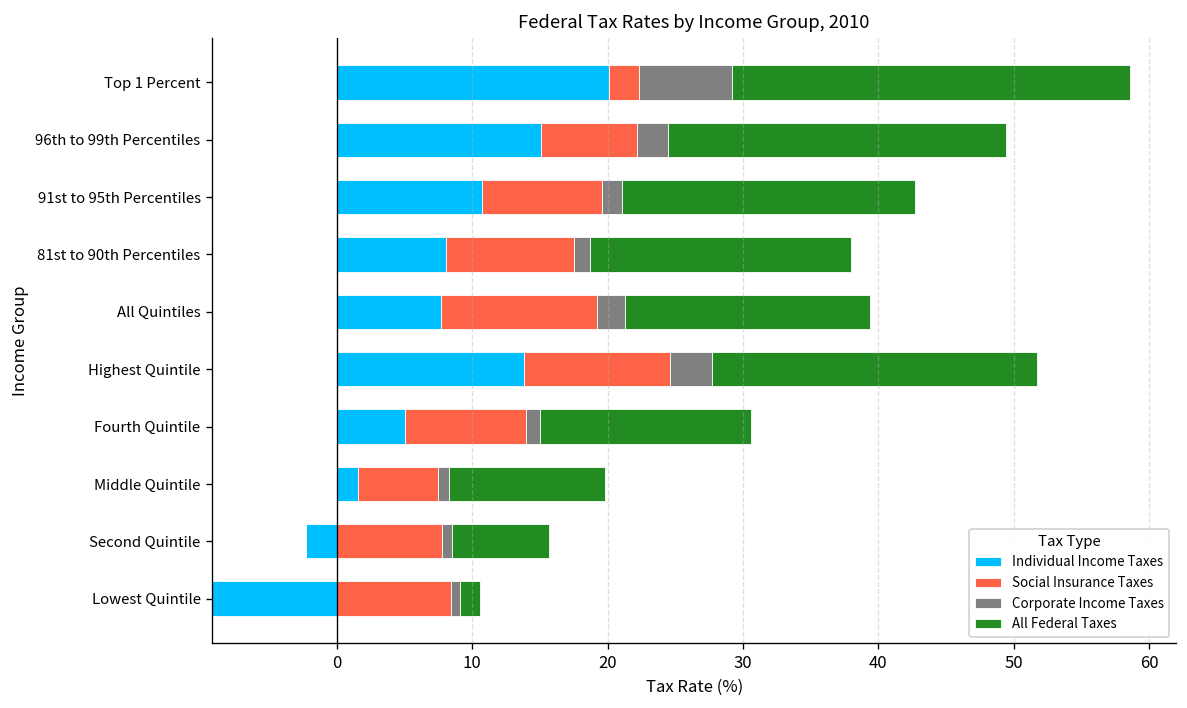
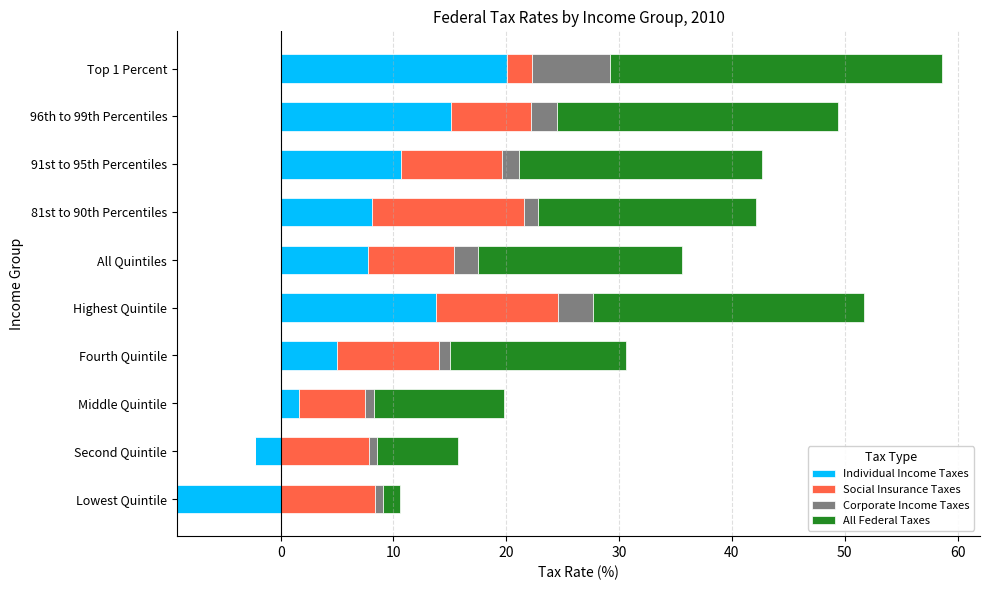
Social Insurance Taxes, 81st to 90th Percentiles: 9.4 -> 13.5
Social Insurance Taxes, All Quintiles: 11.5 -> 7.7
